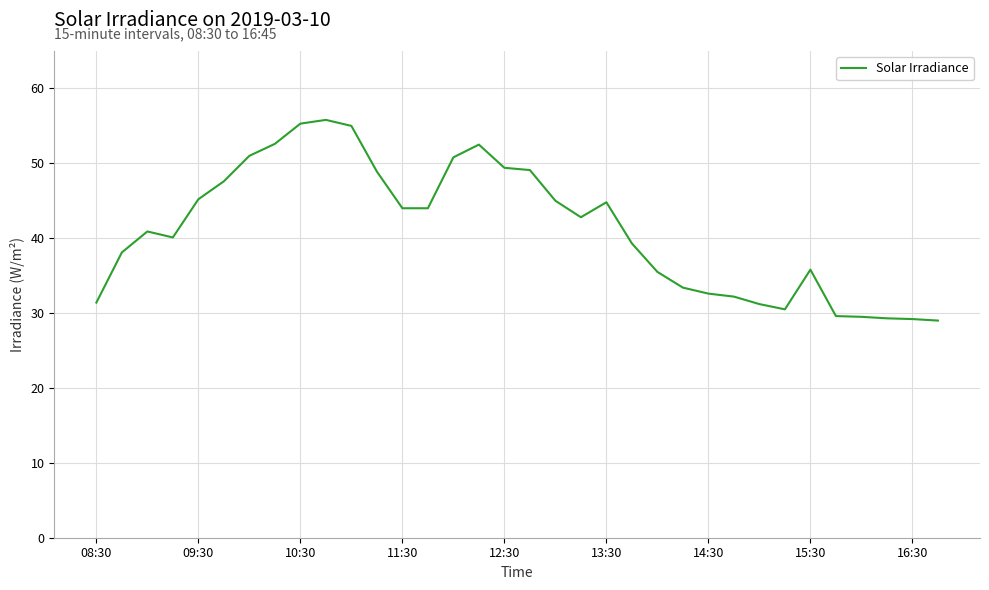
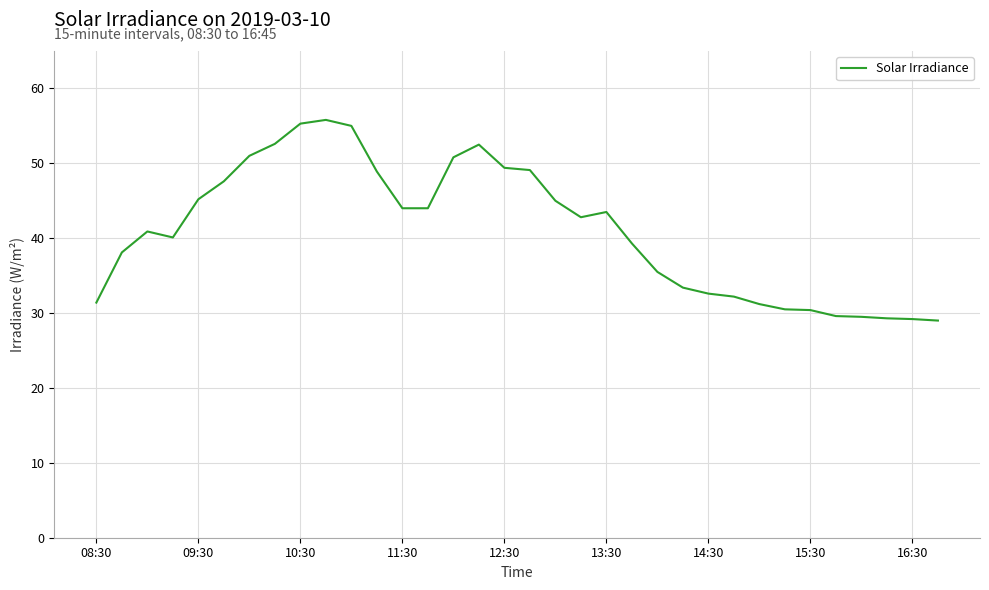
13:30: 45 -> 44
15:30: 36 -> 30
